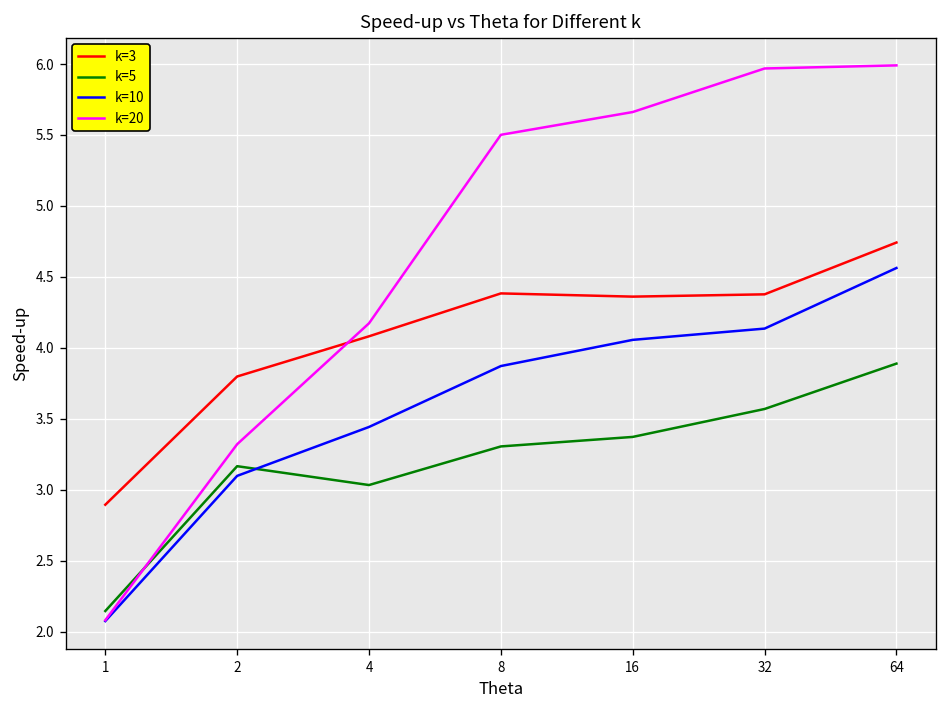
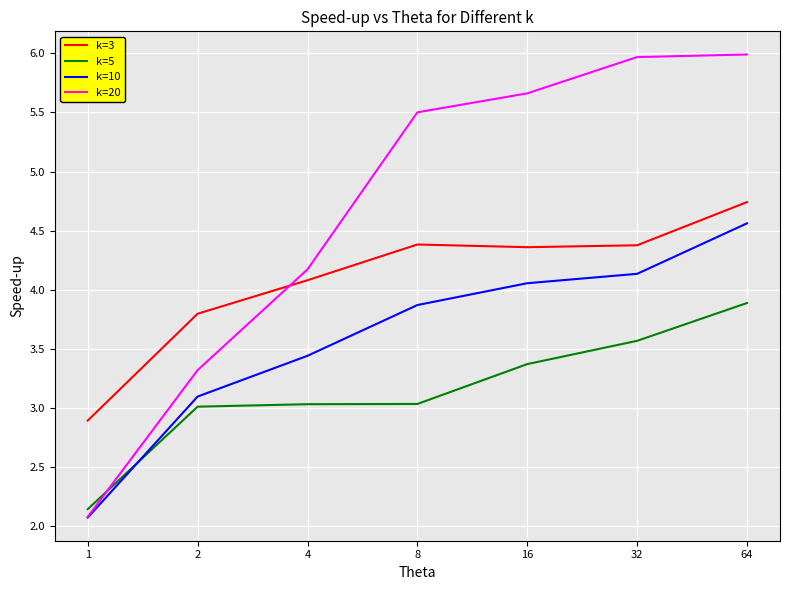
k=5, 2: 3.17 -> 3.01
k=5, 8: 3.31 -> 3.04
